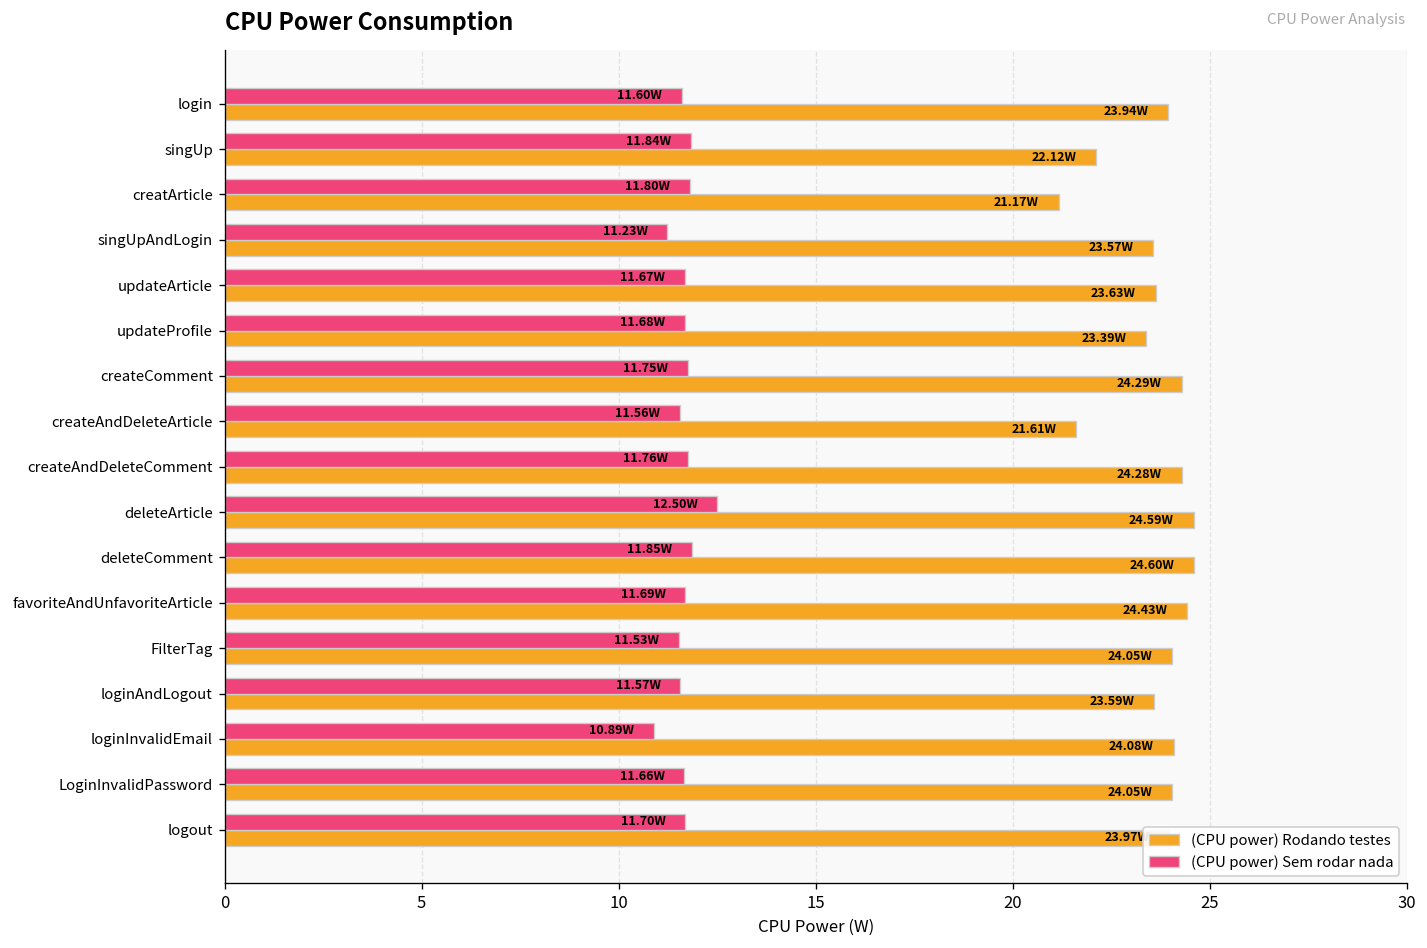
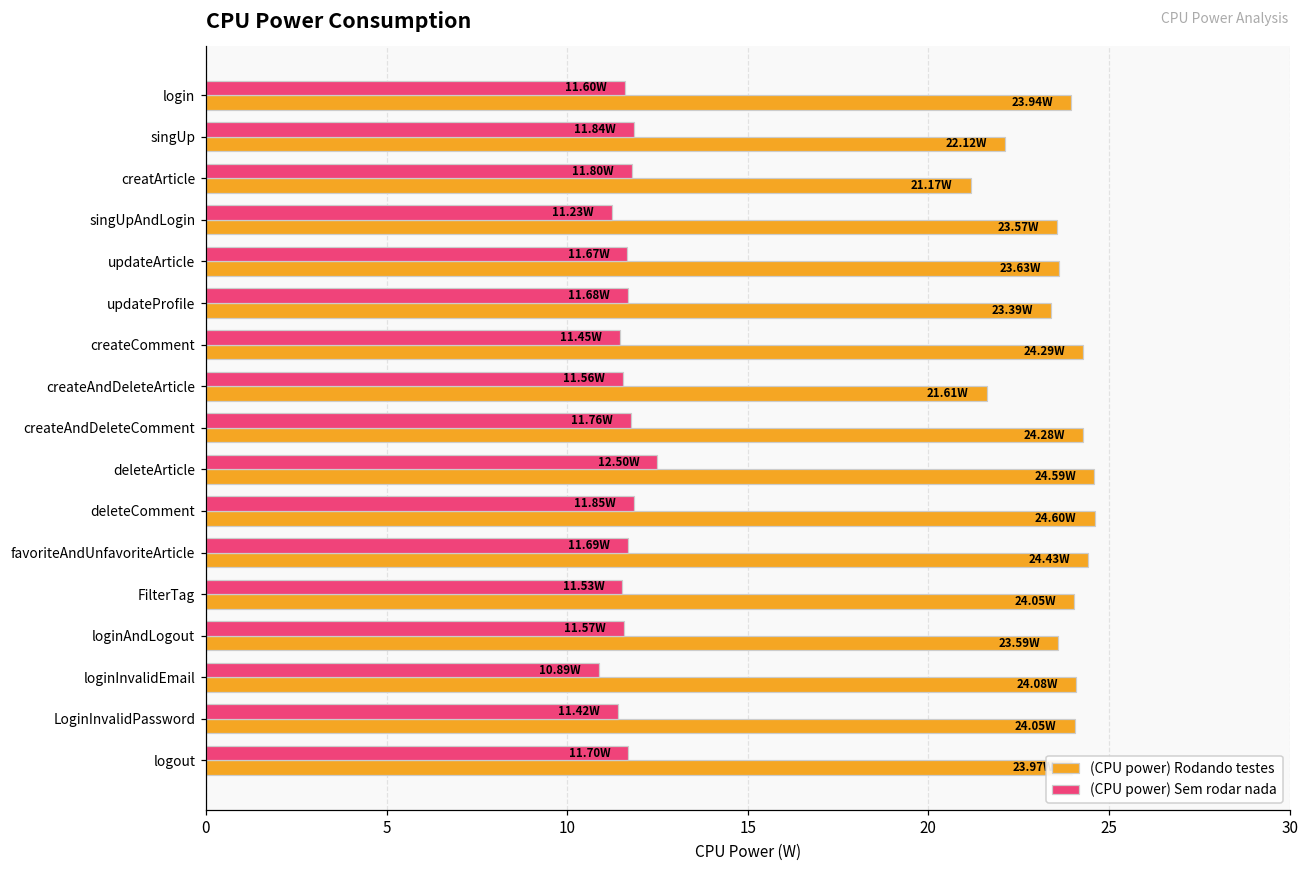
(CPU power) Sem rodar nada, createComment: 11.75W -> 11.45W
(CPU power) Sem rodar nada, LoginInvalidPassword: 11.66W -> 11.42W
